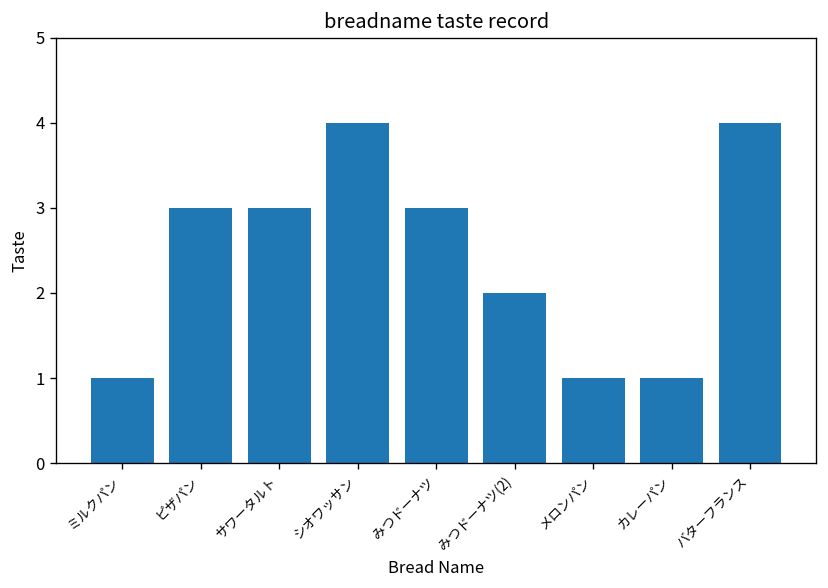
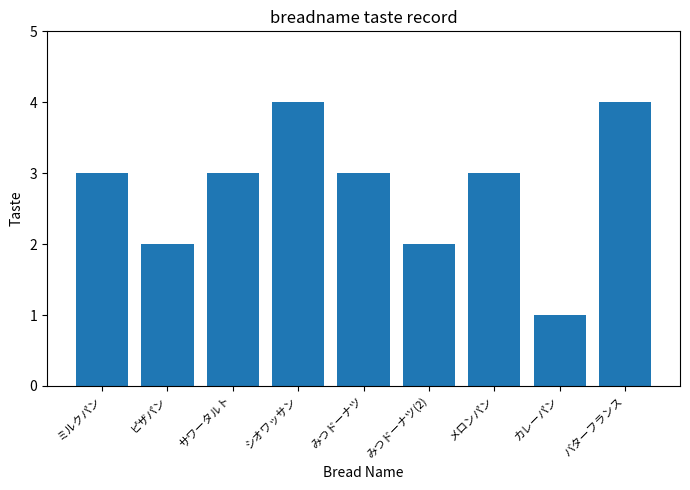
ミルクパン: 1 -> 3
ピザパン: 3 -> 2
メロンパン: 1 -> 3
